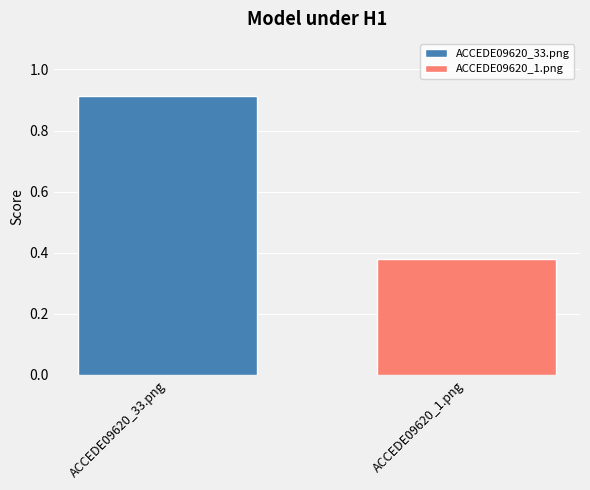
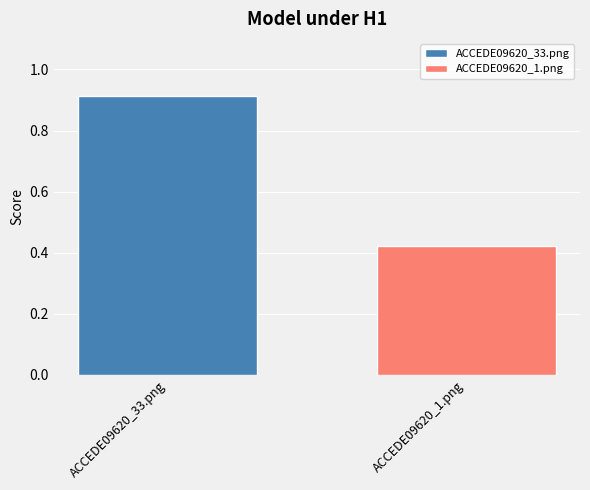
ACCEDE09620_1.png: 0.38 -> 0.42
